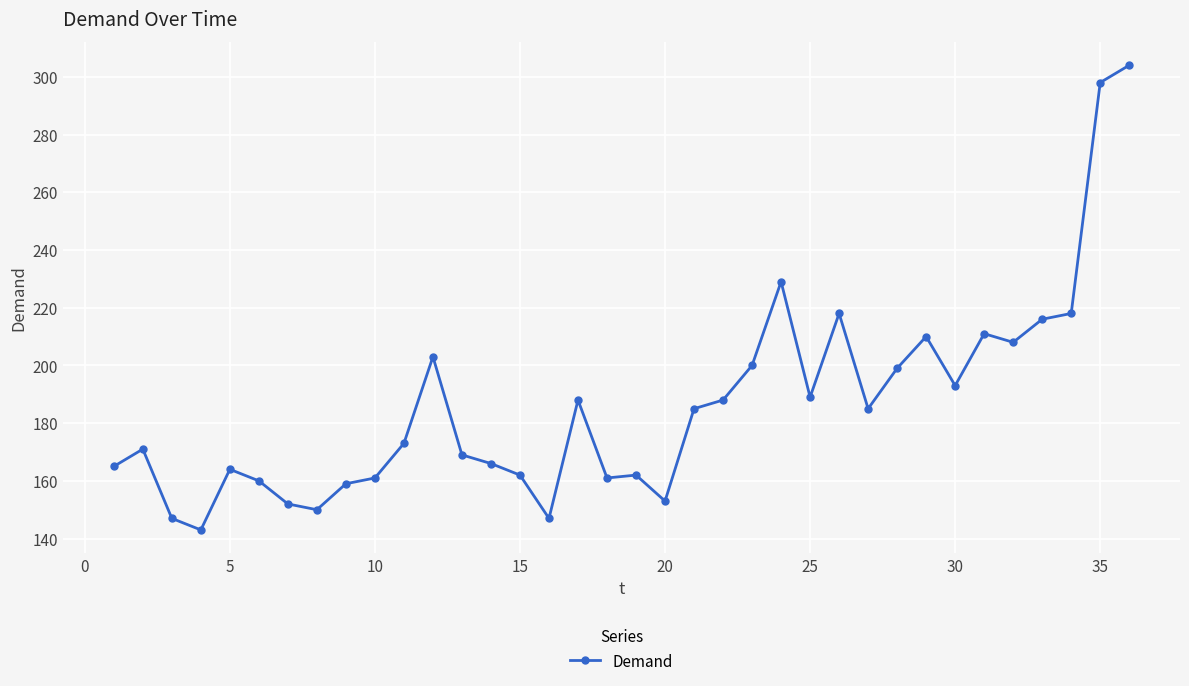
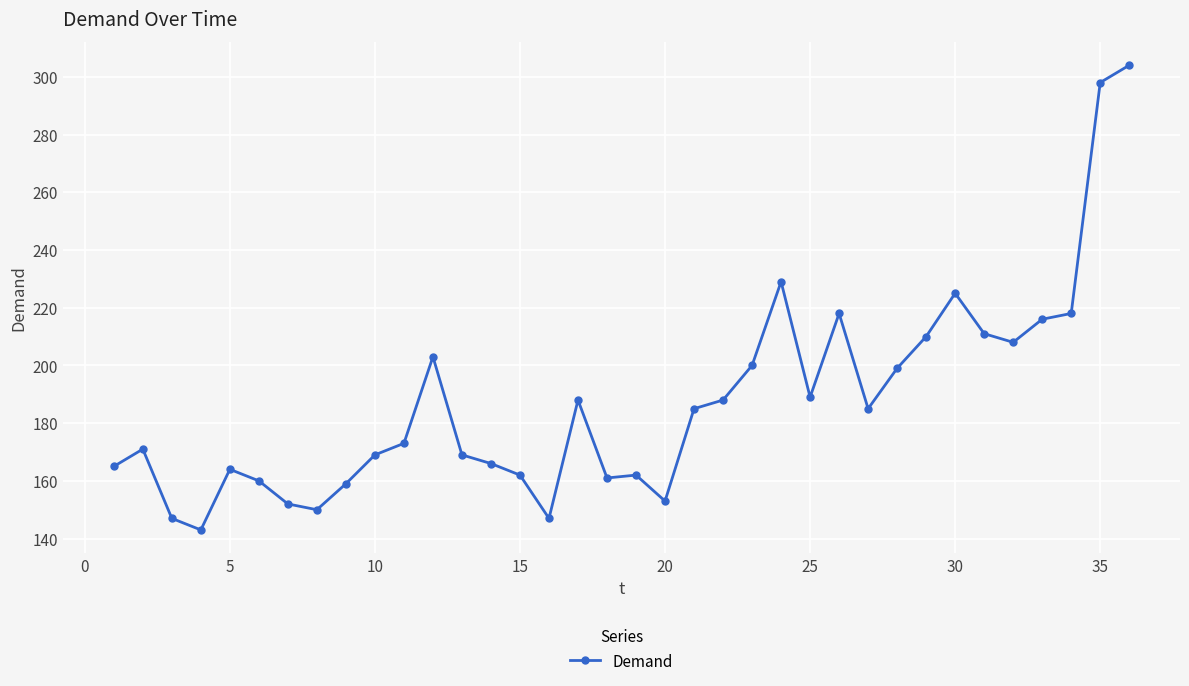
10: 161 -> 169
30: 193 -> 225
